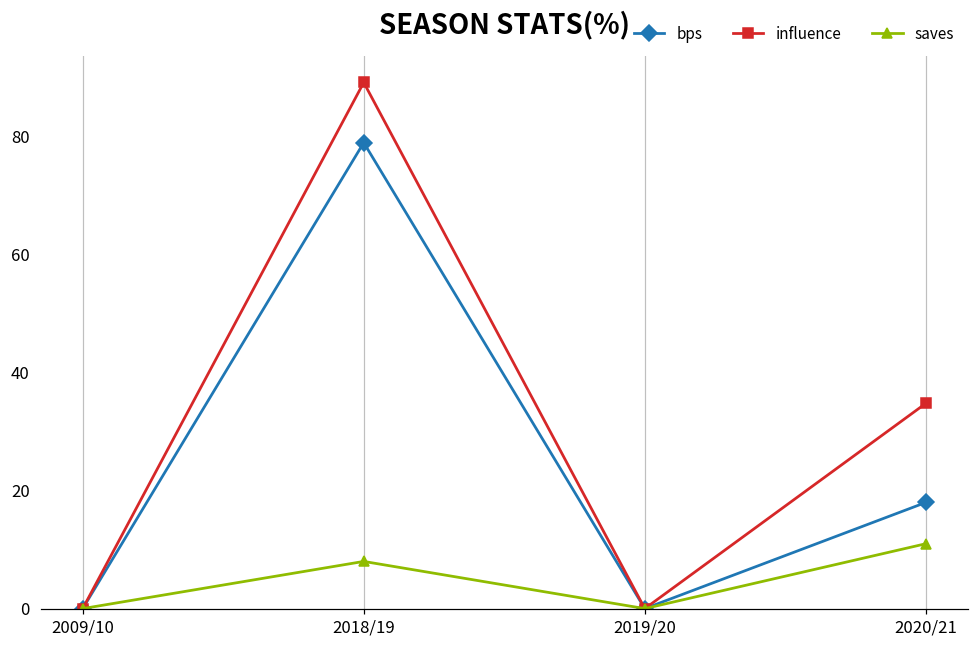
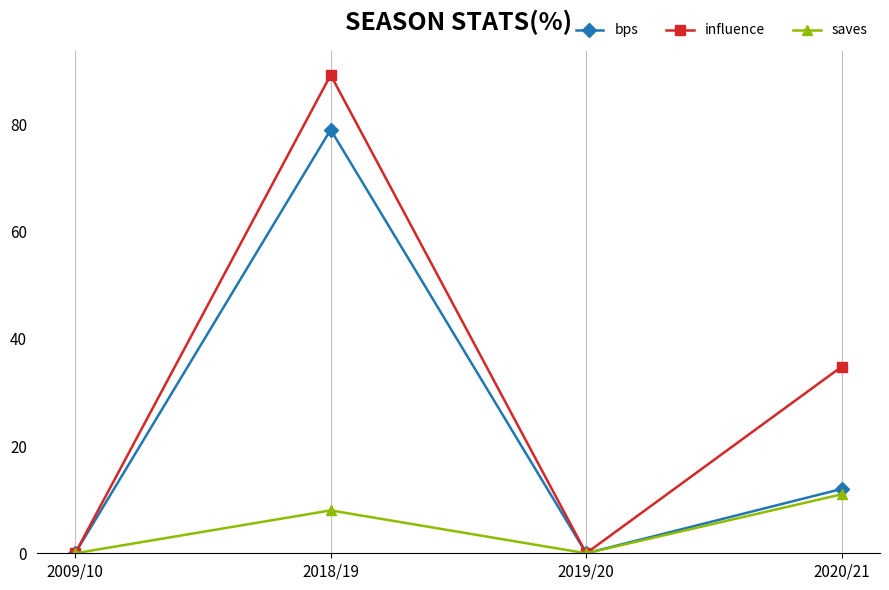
bps, 2020/21: 18 -> 12
